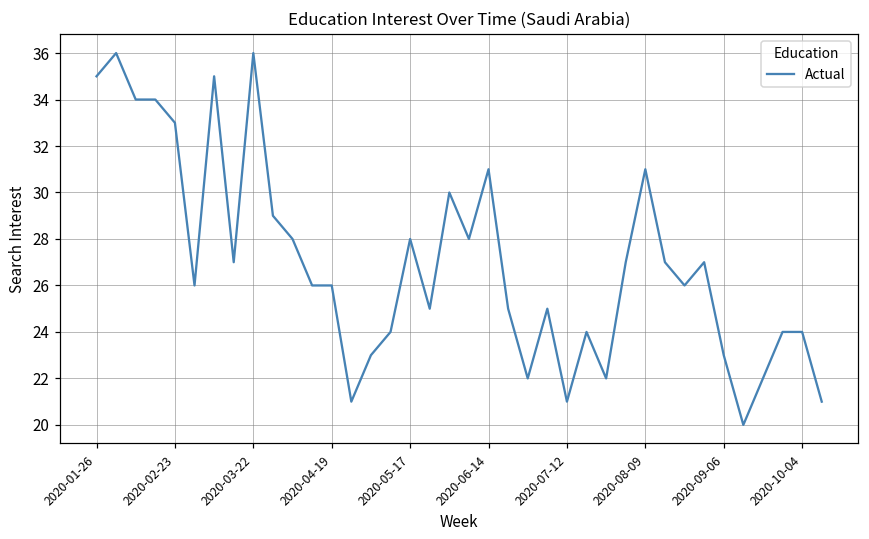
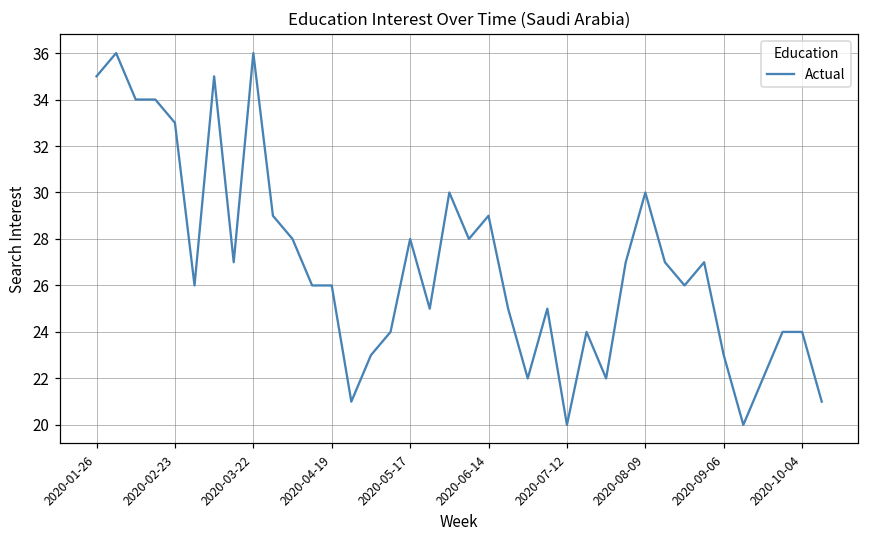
2020-06-14: 31 -> 29
2020-07-12: 21 -> 20
2020-08-09: 31 -> 30
